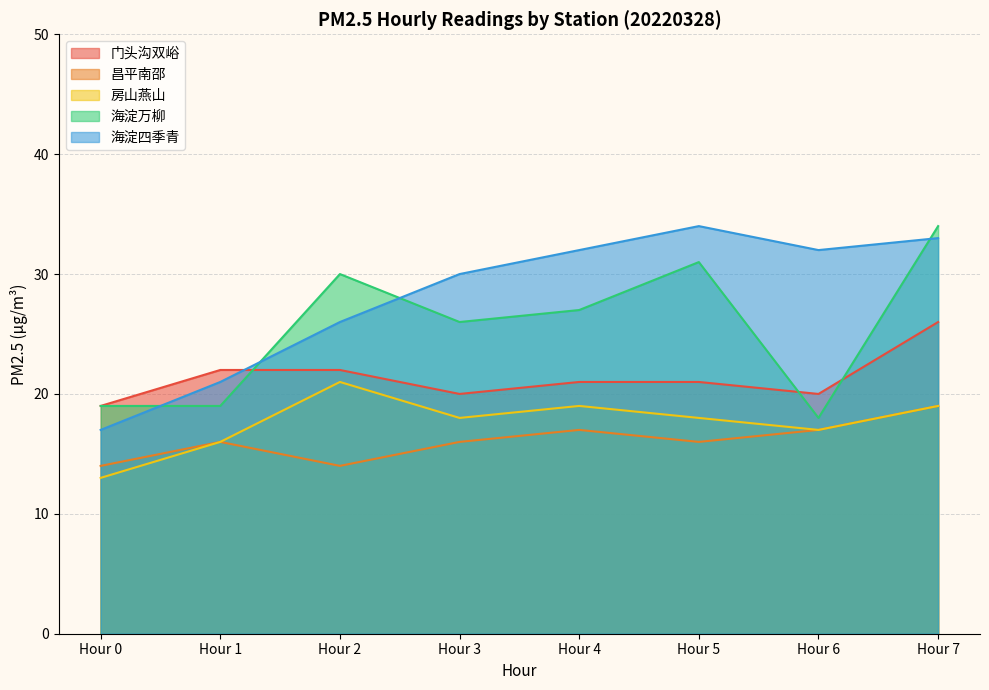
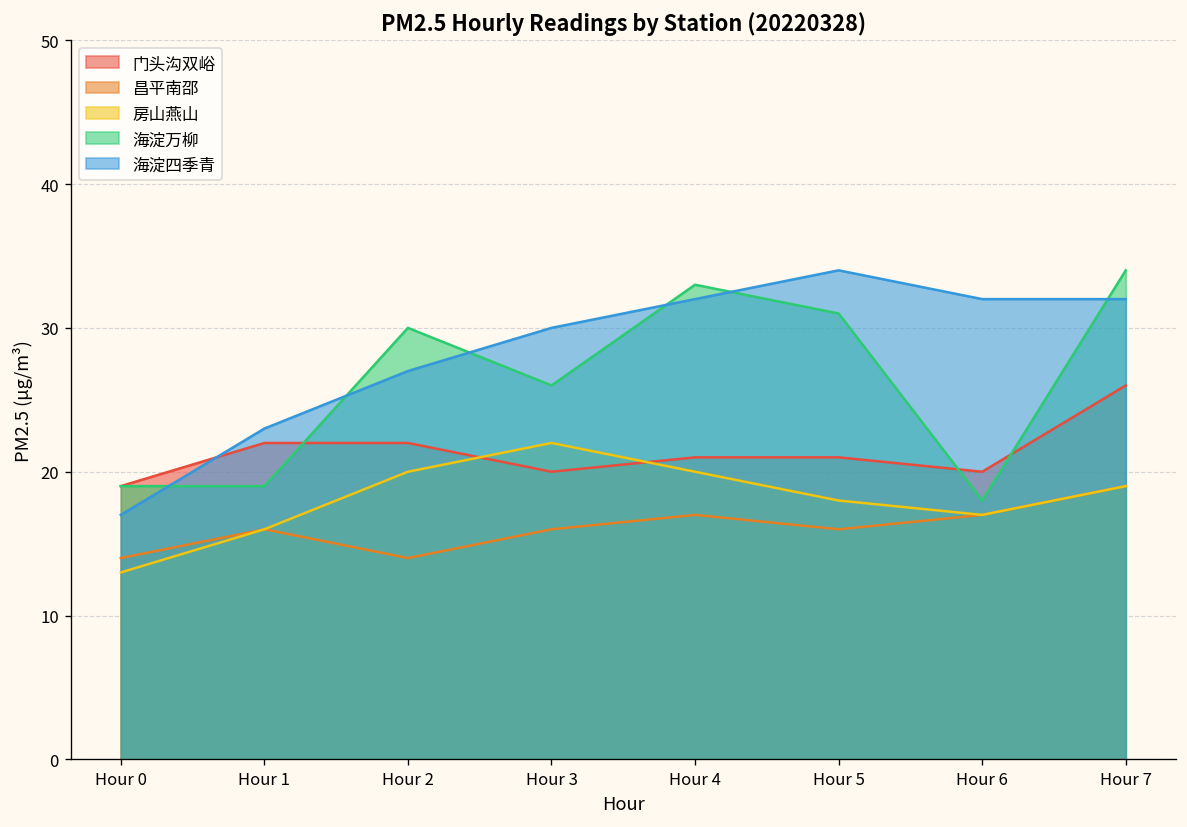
海淀四季青, Hour 1: 21 -> 23
房山燕山, Hour 2: 21 -> 20
海淀四季青, Hour 2: 26 -> 27
房山燕山, Hour 3: 18 -> 22
房山燕山, Hour 4: 19 -> 20
海淀万柳, Hour 4: 27 -> 33
海淀四季青, Hour 7: 33 -> 32
